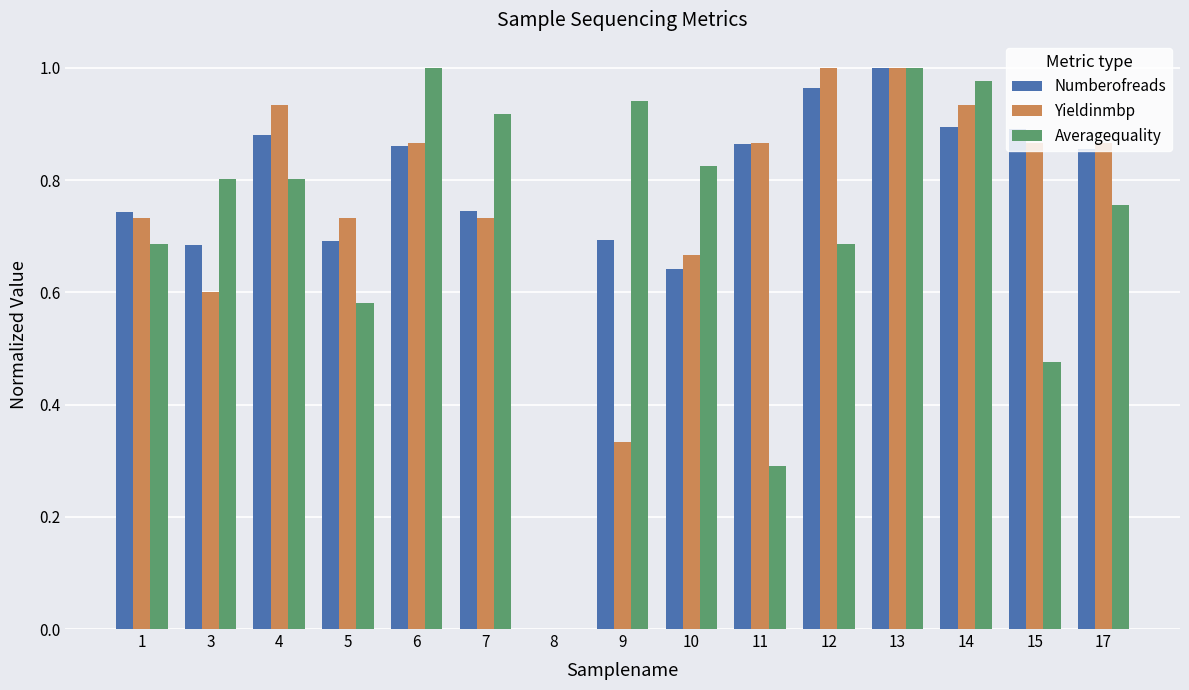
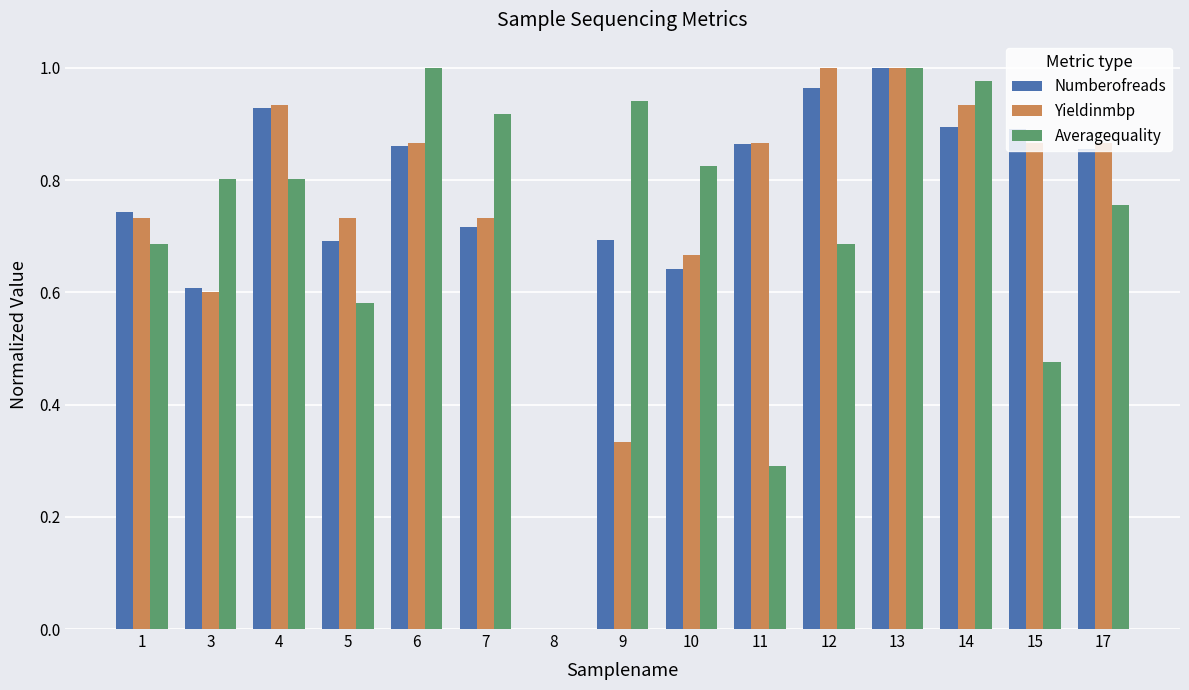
Numberofreads, 3: 0.68 -> 0.61
Numberofreads, 4: 0.88 -> 0.93
Numberofreads, 7: 0.74 -> 0.72
